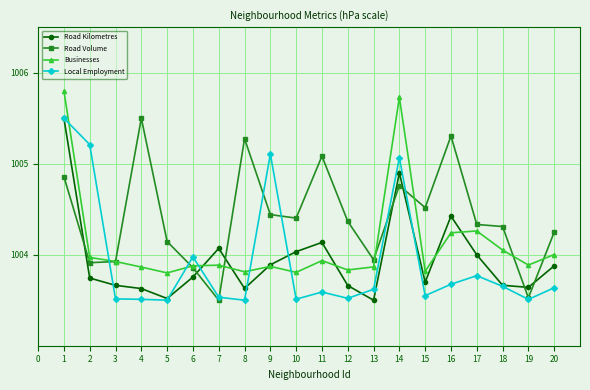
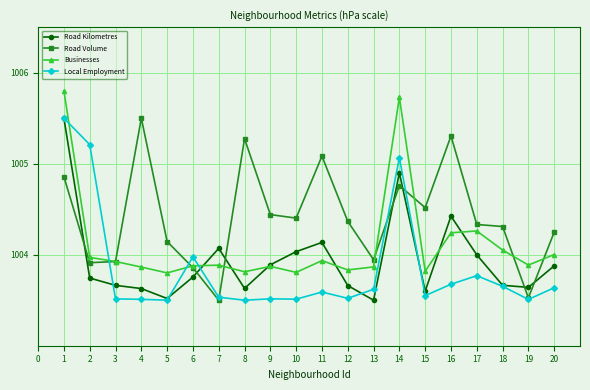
Local Employment, 9: 1005.1 -> 1003.5
Road Kilometres, 15: 1003.7 -> 1003.6
